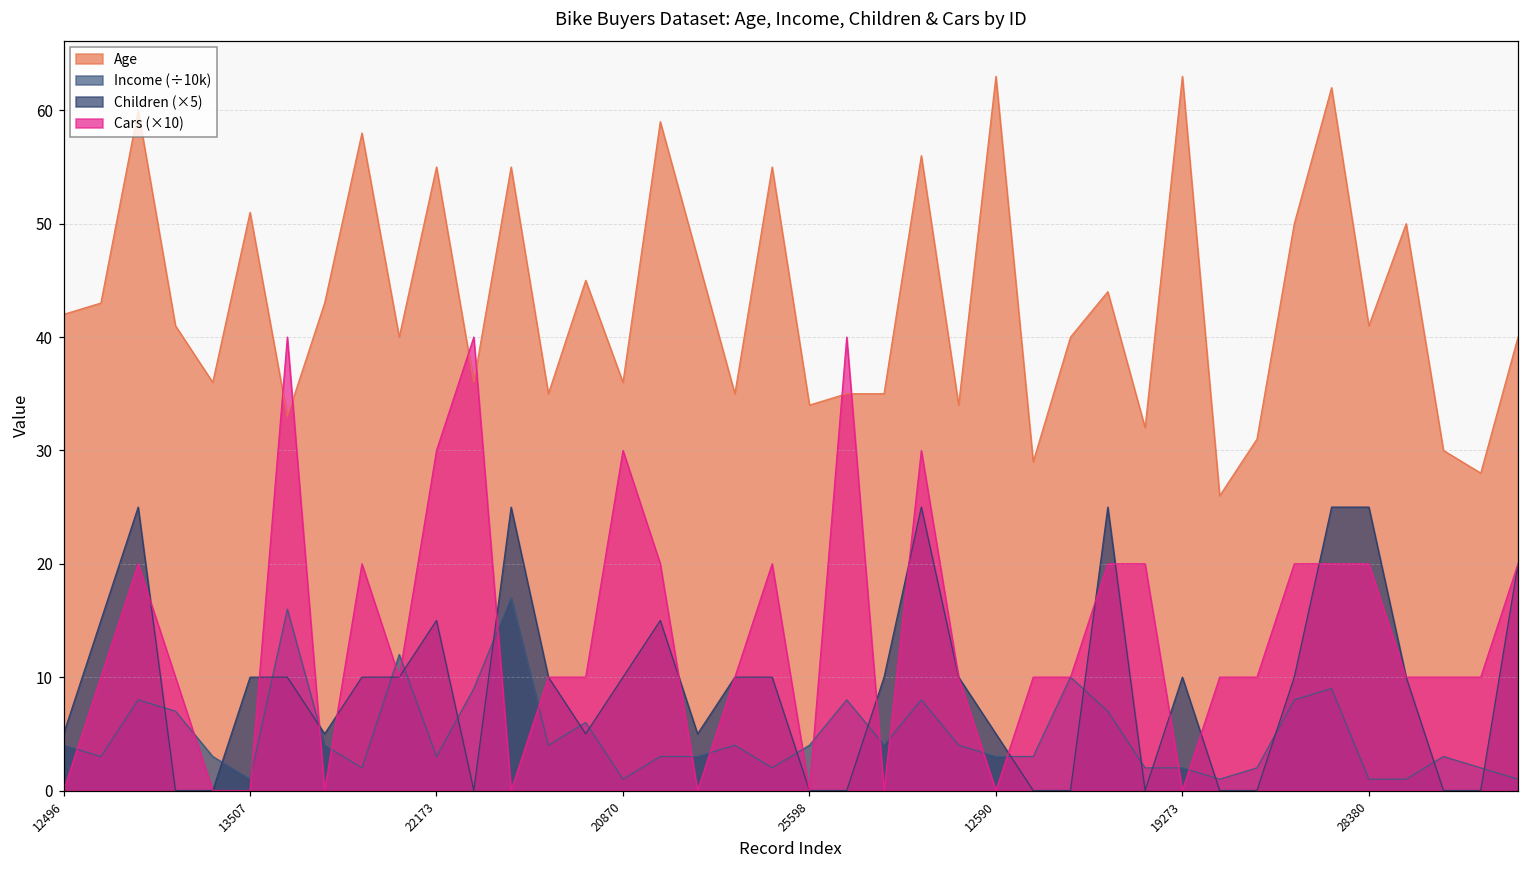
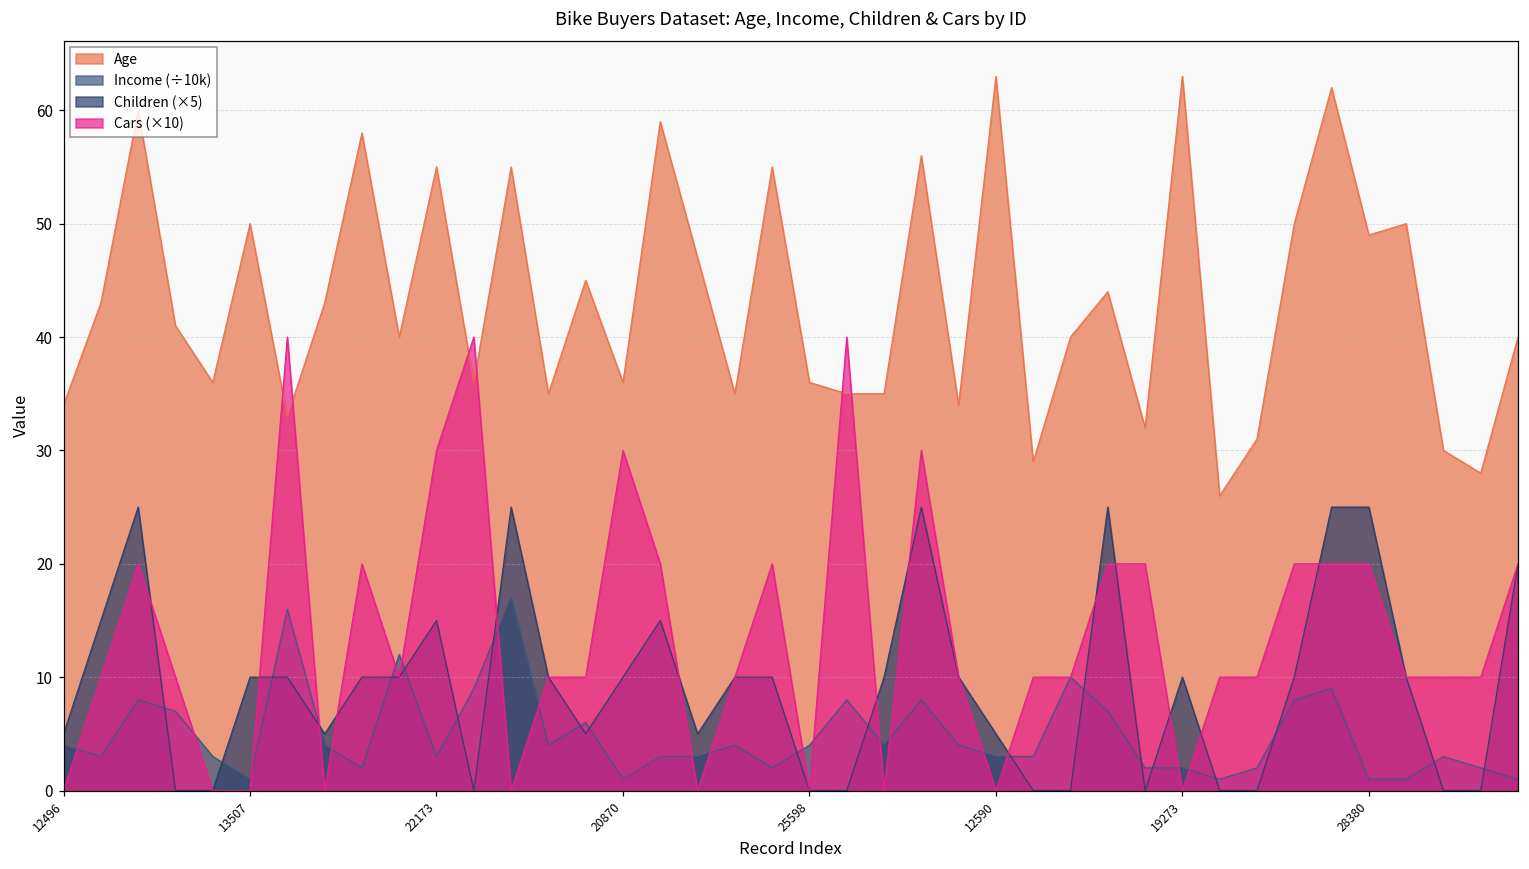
Age, 12496: 42 -> 34
Age, 13507: 51 -> 50
Age, 25598: 34 -> 36
Age, 28380: 41 -> 49
